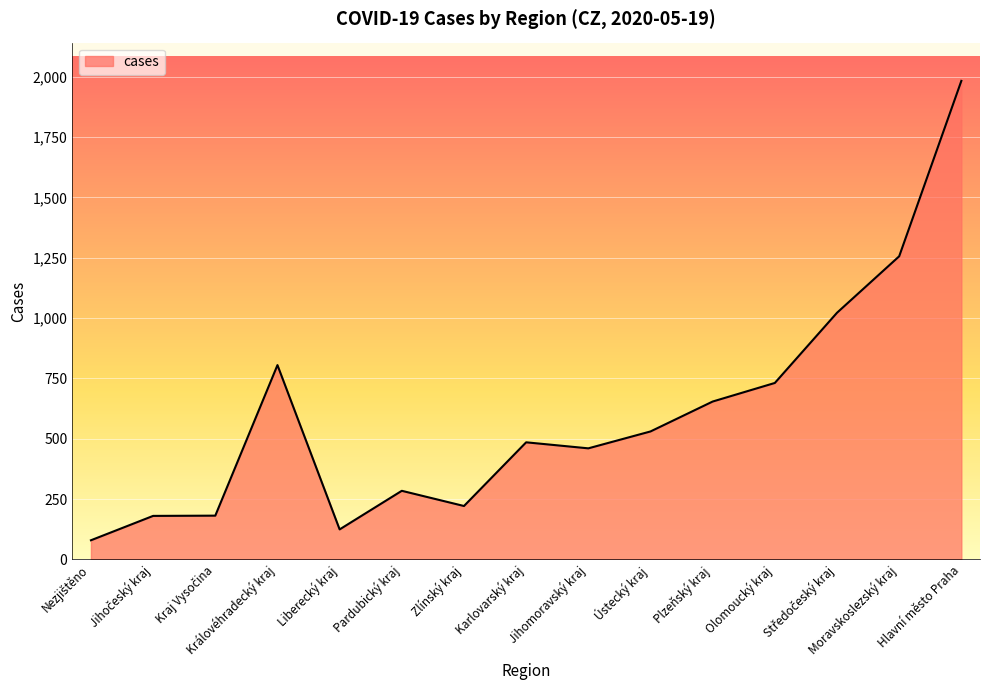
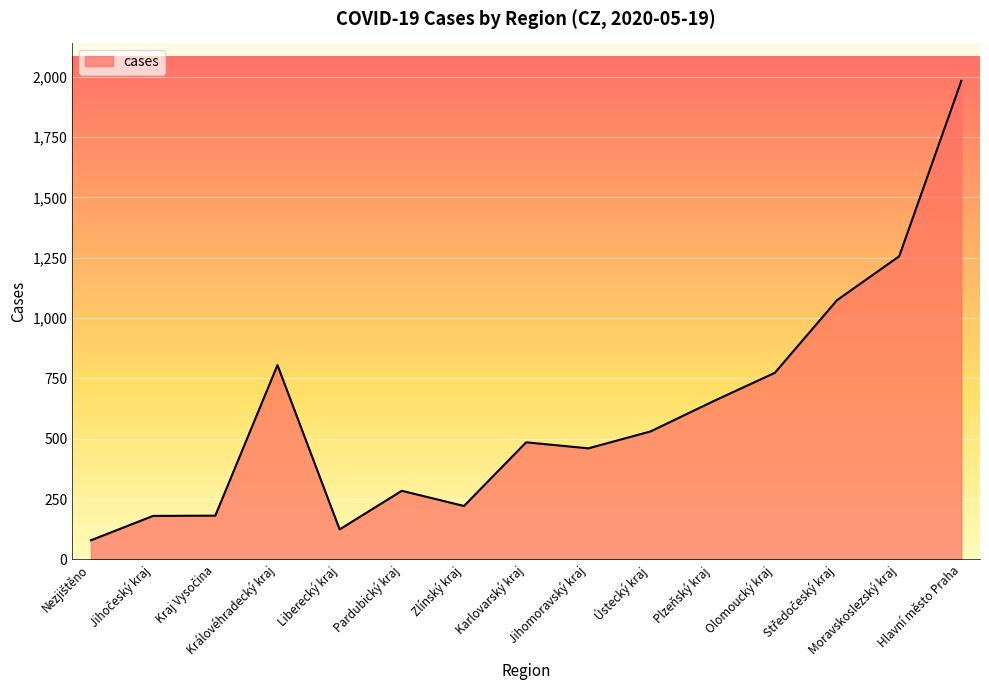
Olomoucký kraj: 730 -> 770
Středočeský kraj: 1,020 -> 1,070
